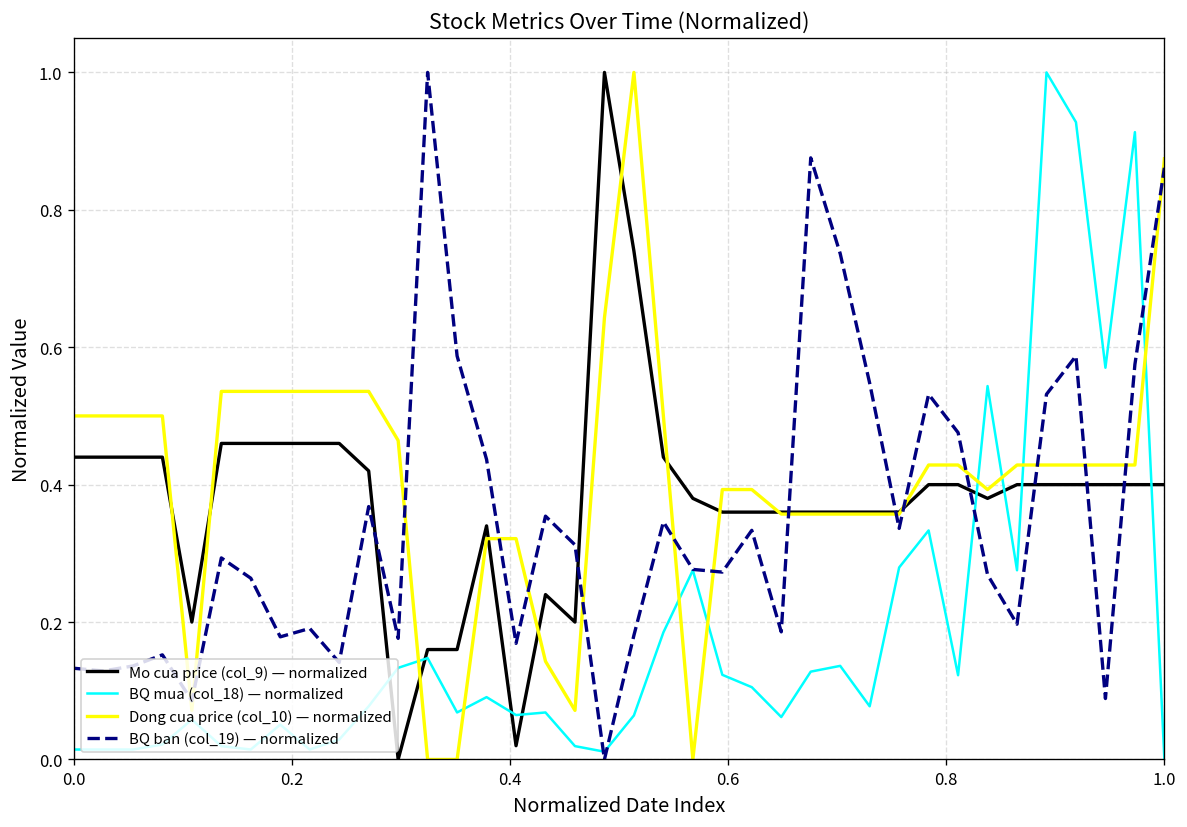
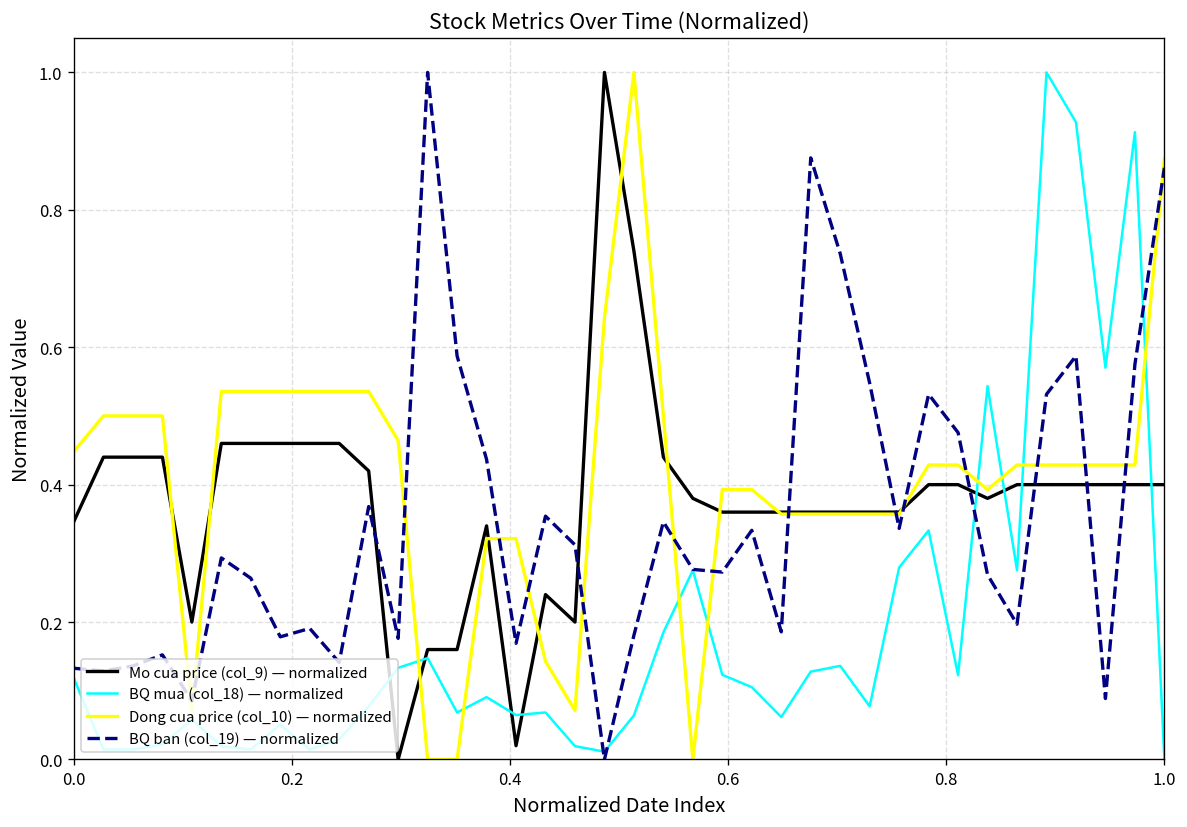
Mo cua price (col_9) — normalized, 0.0: 0.44 -> 0.35
BQ mua (col_18) — normalized, 0.0: 0.01 -> 0.12
Dong cua price (col_10) — normalized, 0.0: 0.50 -> 0.45
